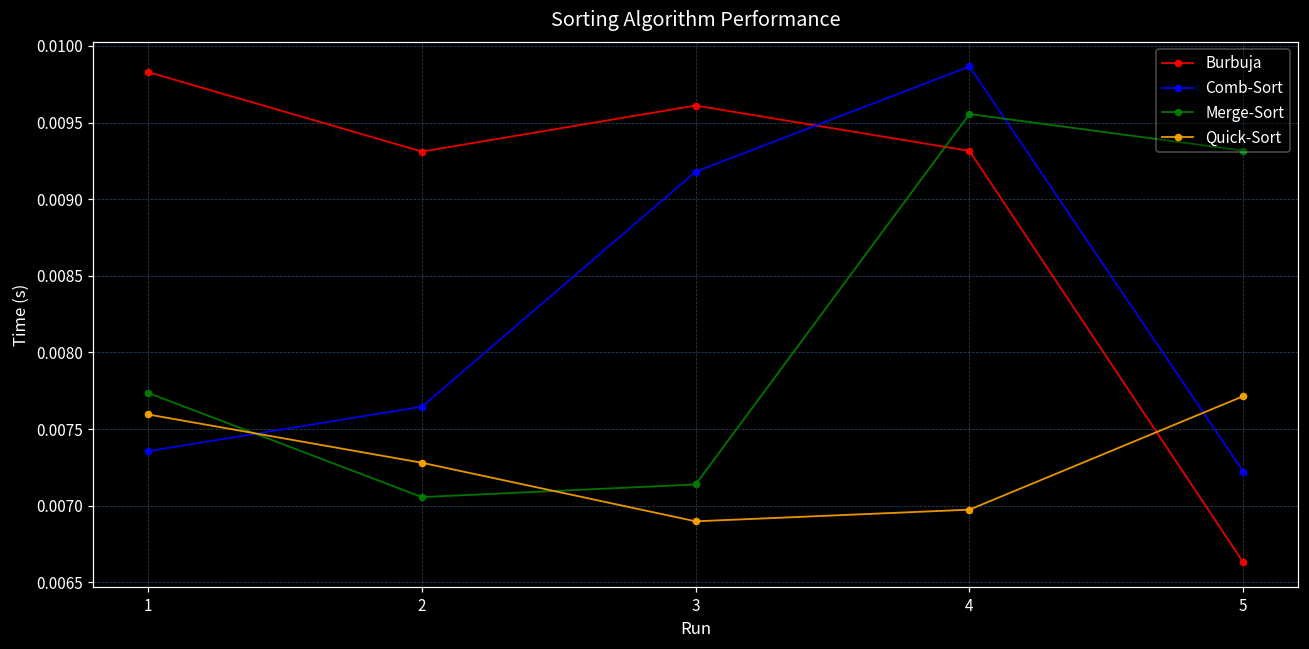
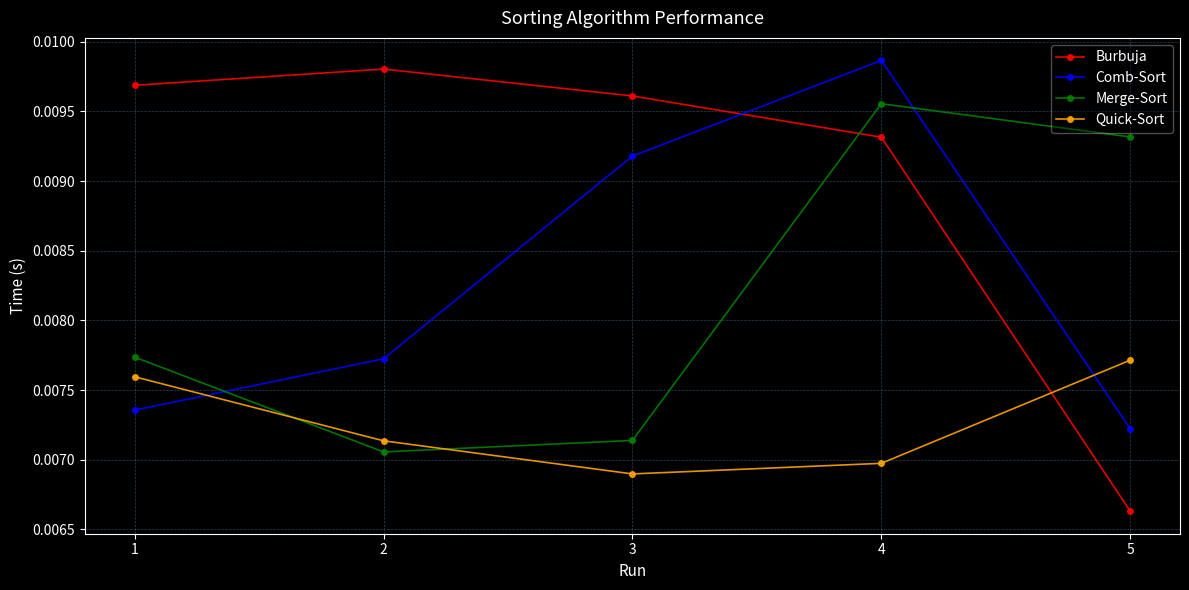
Burbuja, 1: 0.00983 -> 0.00969
Burbuja, 2: 0.00931 -> 0.00980
Comb-Sort, 2: 0.00765 -> 0.00772
Quick-Sort, 2: 0.00728 -> 0.00714
